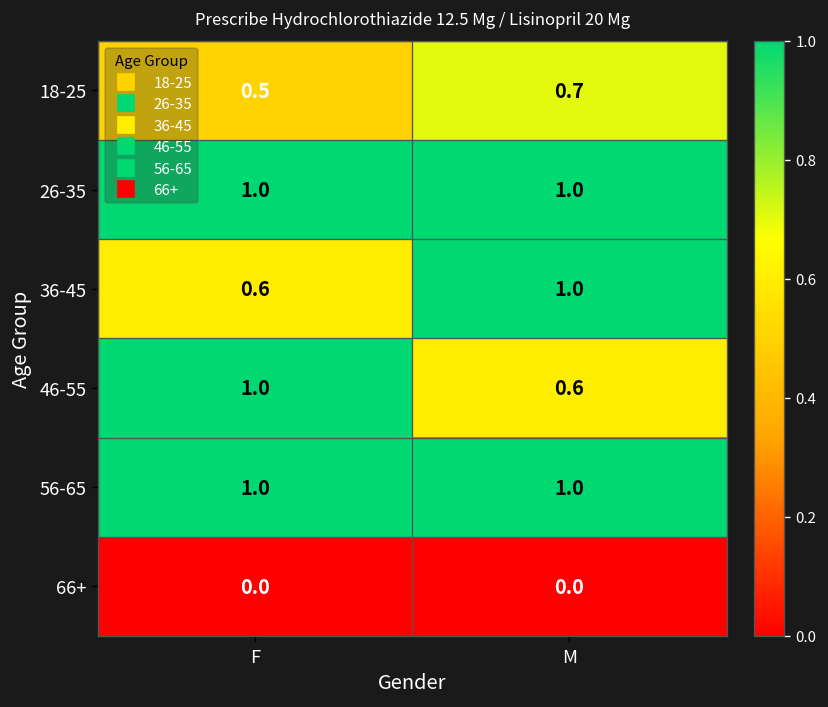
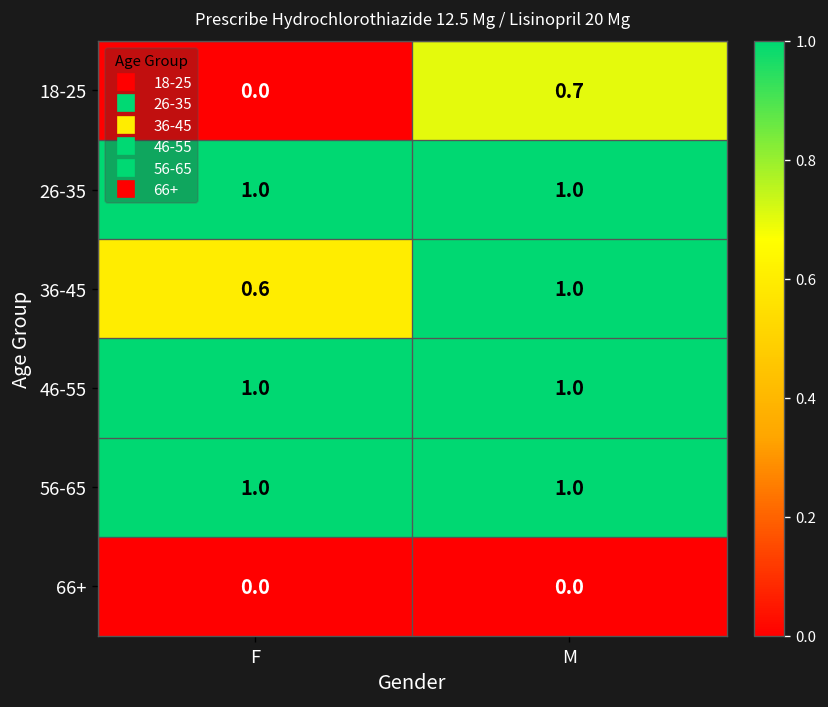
18-25, F: 0.5 -> 0.0
46-55, M: 0.6 -> 1.0
